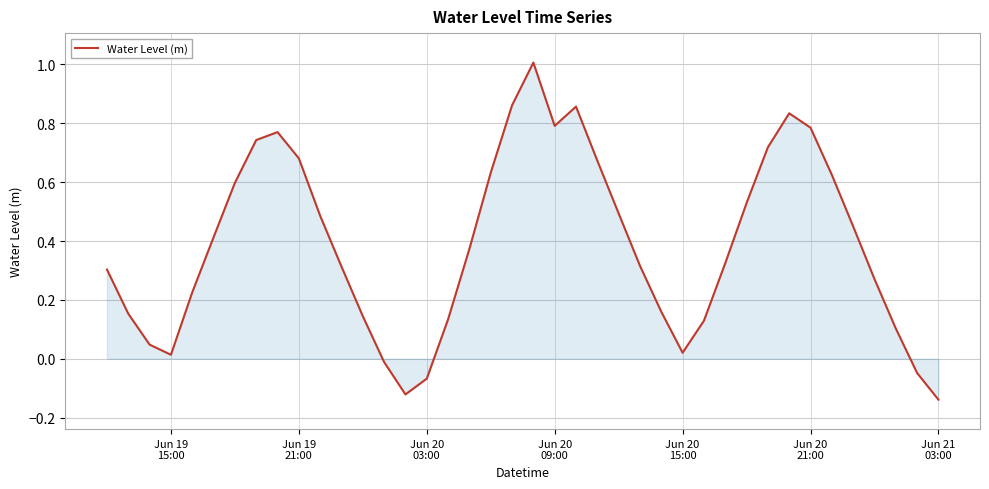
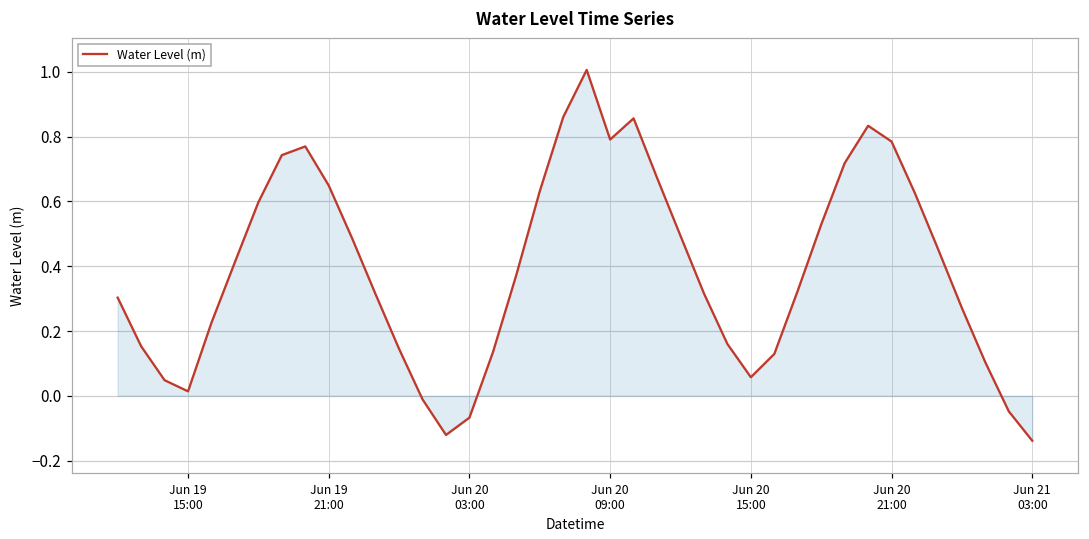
Water Level (m), Jun 19 21:00: 0.68 -> 0.65
Water Level (m), Jun 20 15:00: 0.02 -> 0.06
